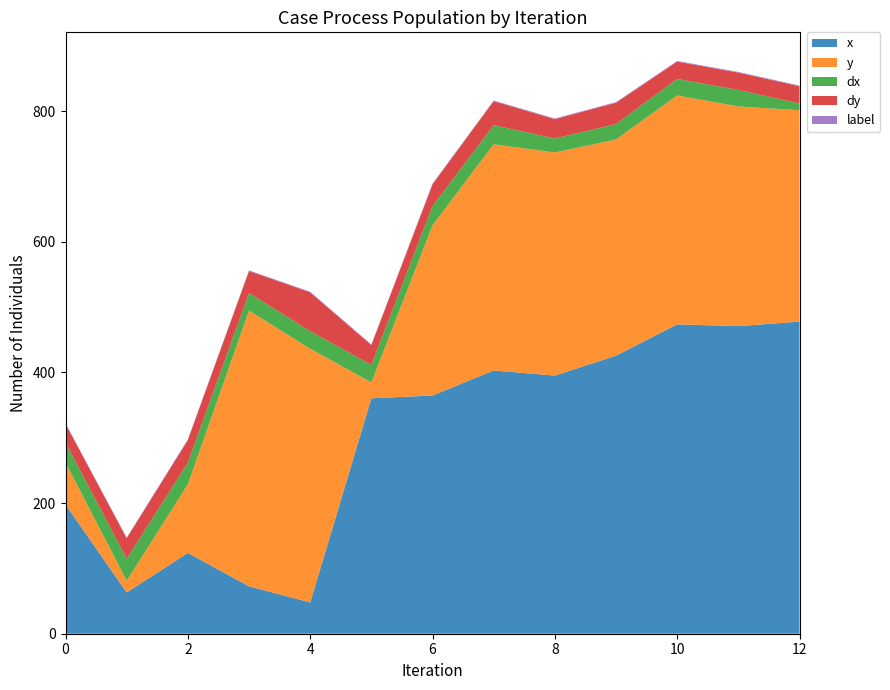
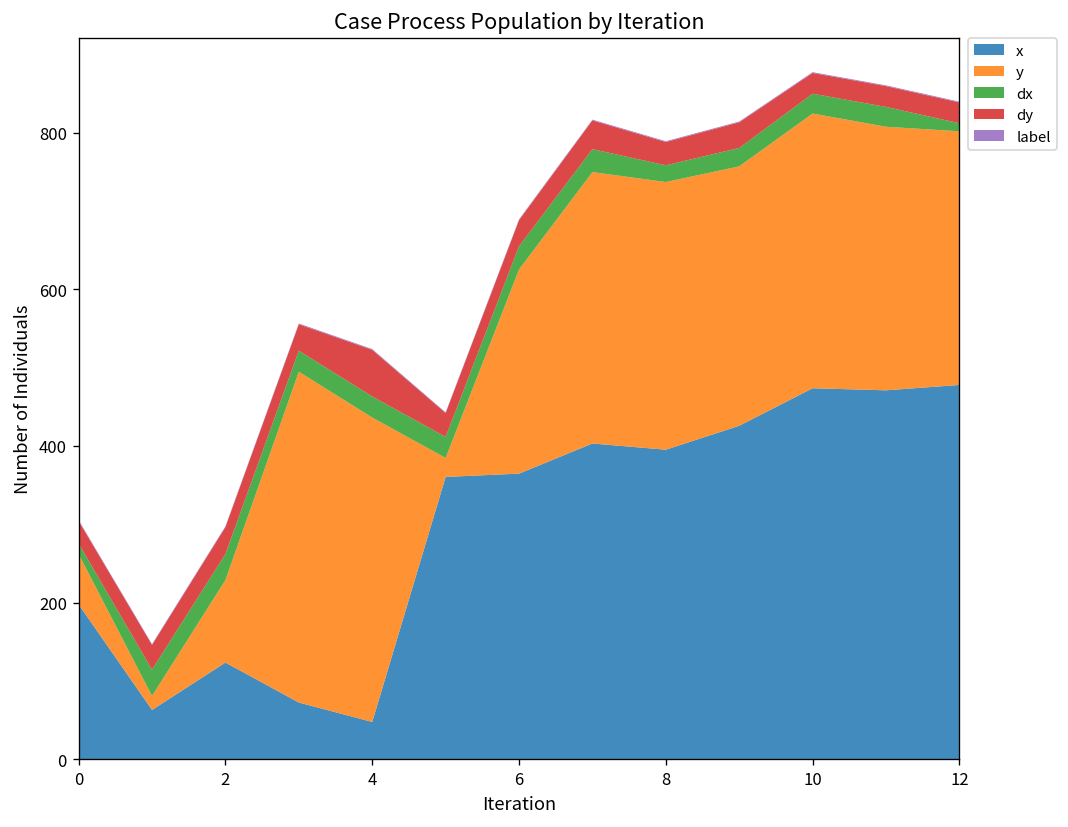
dx, 0: 30 -> 10
